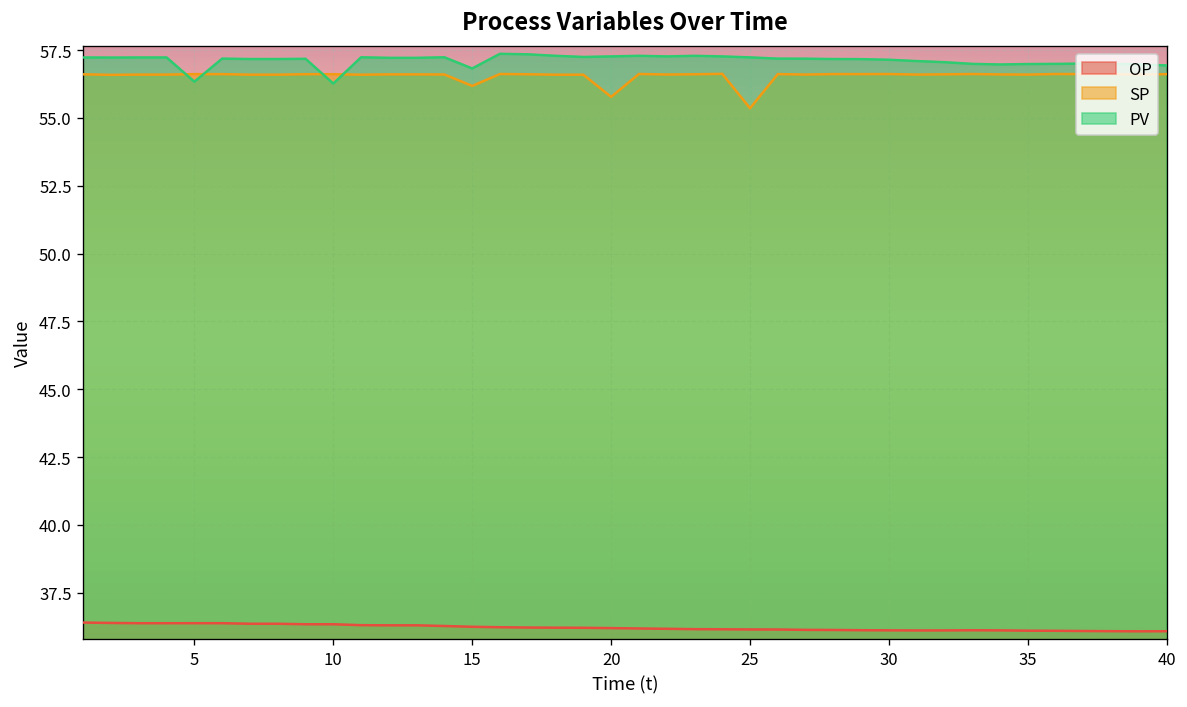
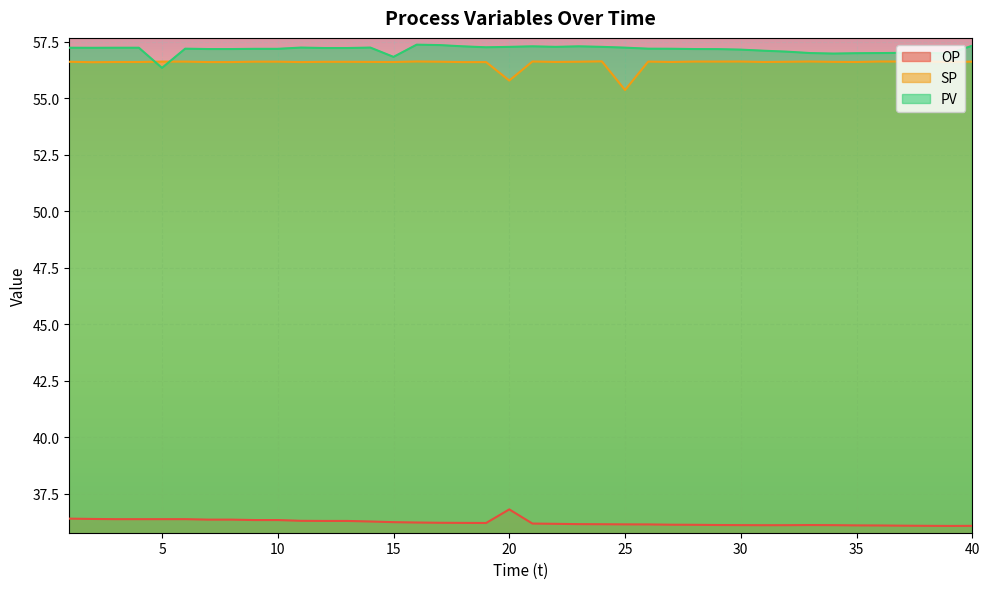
PV, 10: 56.3 -> 57.2
SP, 15: 56.2 -> 56.6
OP, 20: 36.2 -> 36.8
PV, 40: 56.9 -> 57.3
